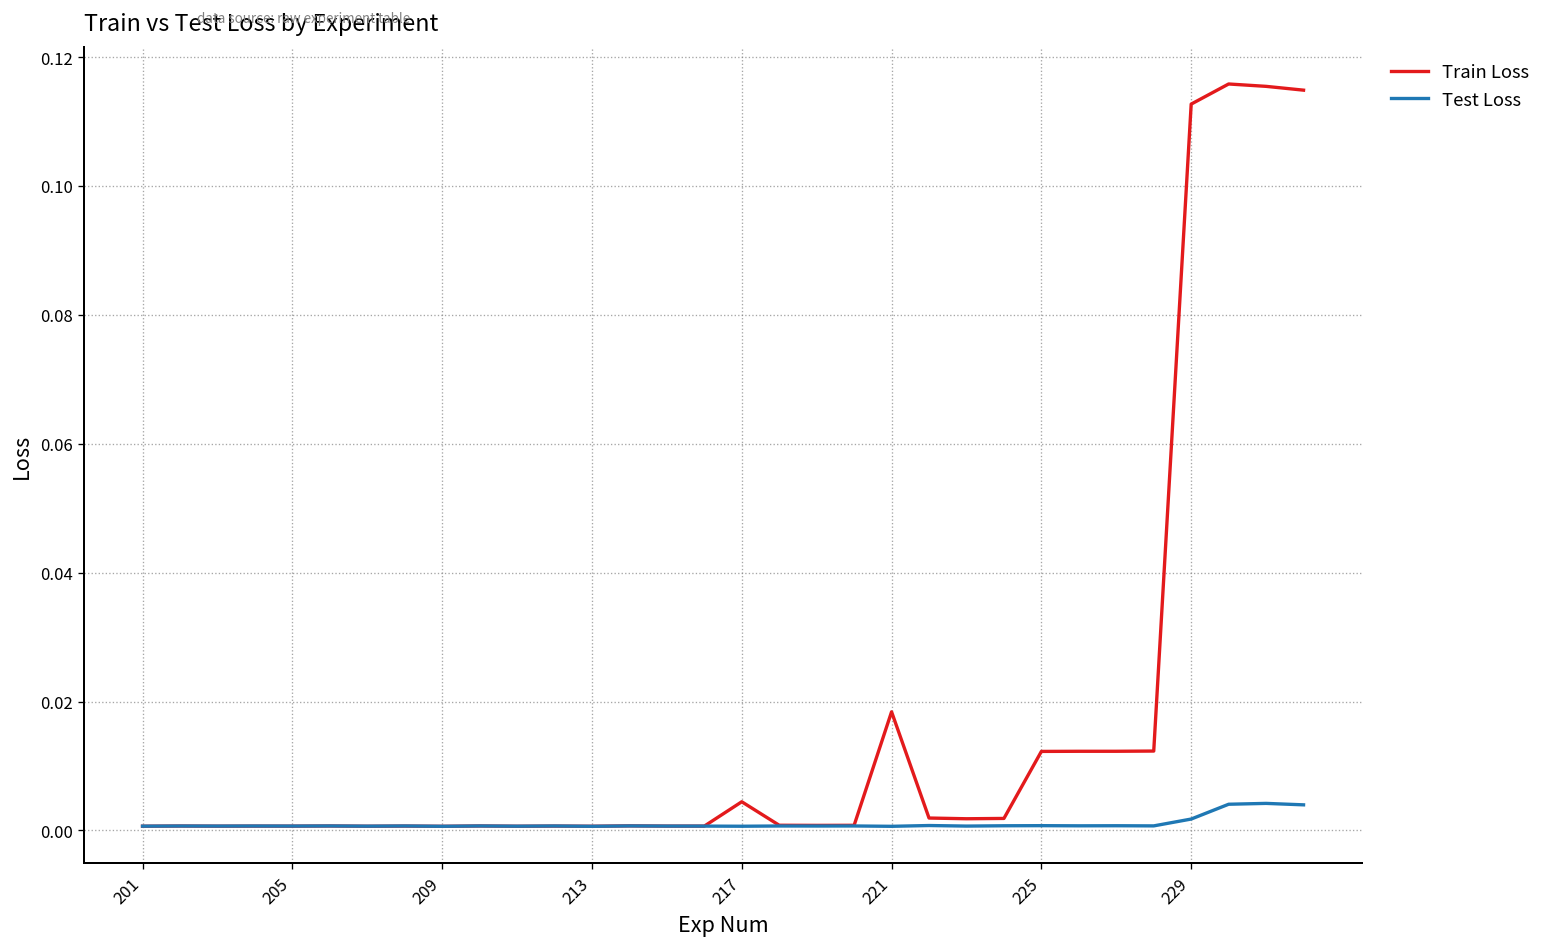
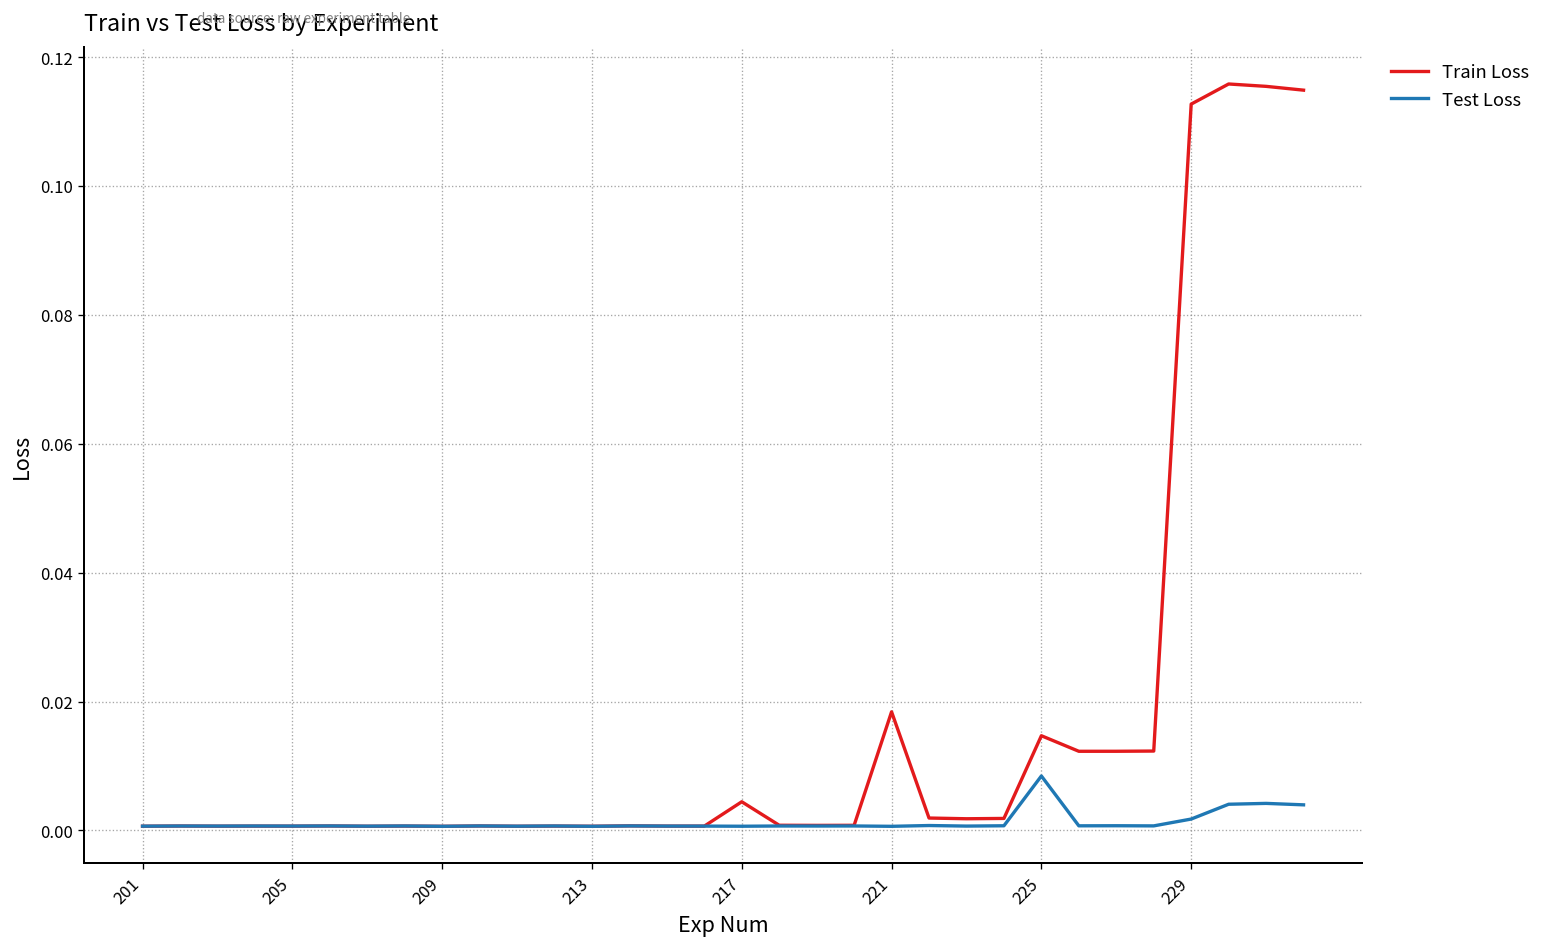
Train Loss, 225: 0.012 -> 0.015
Test Loss, 225: 0.001 -> 0.008
